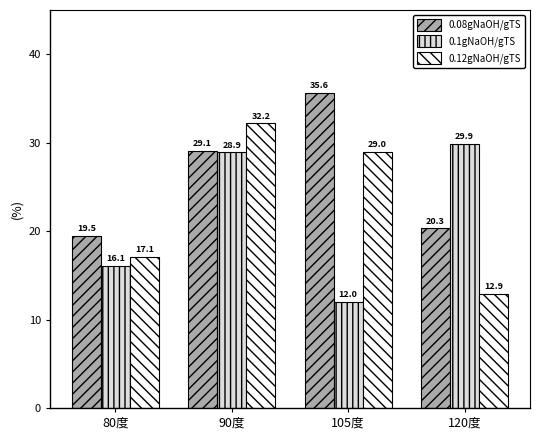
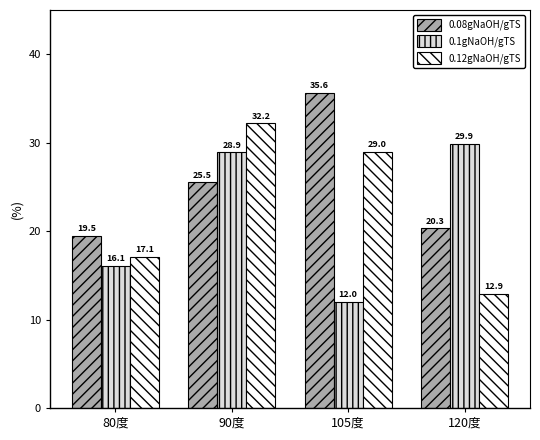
0.08gNaOH/gTS, 90度: 29.1 -> 25.5
